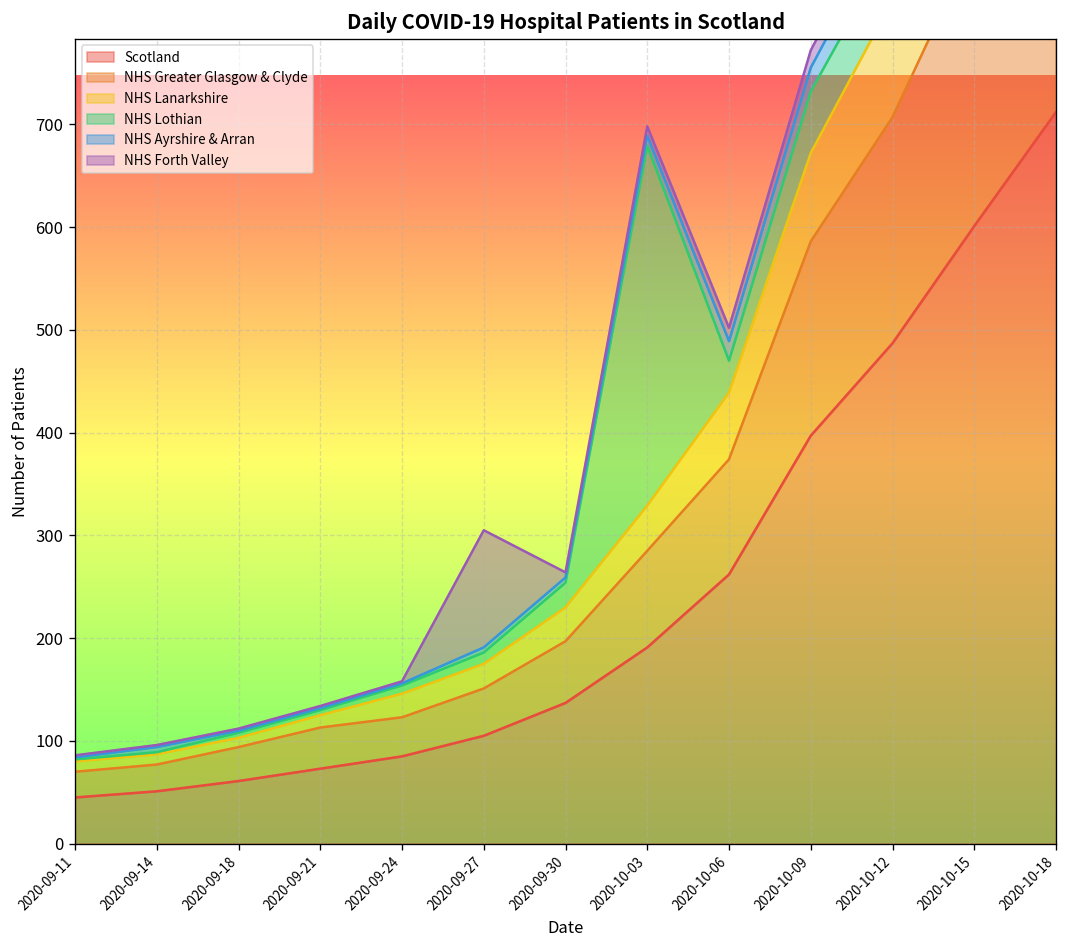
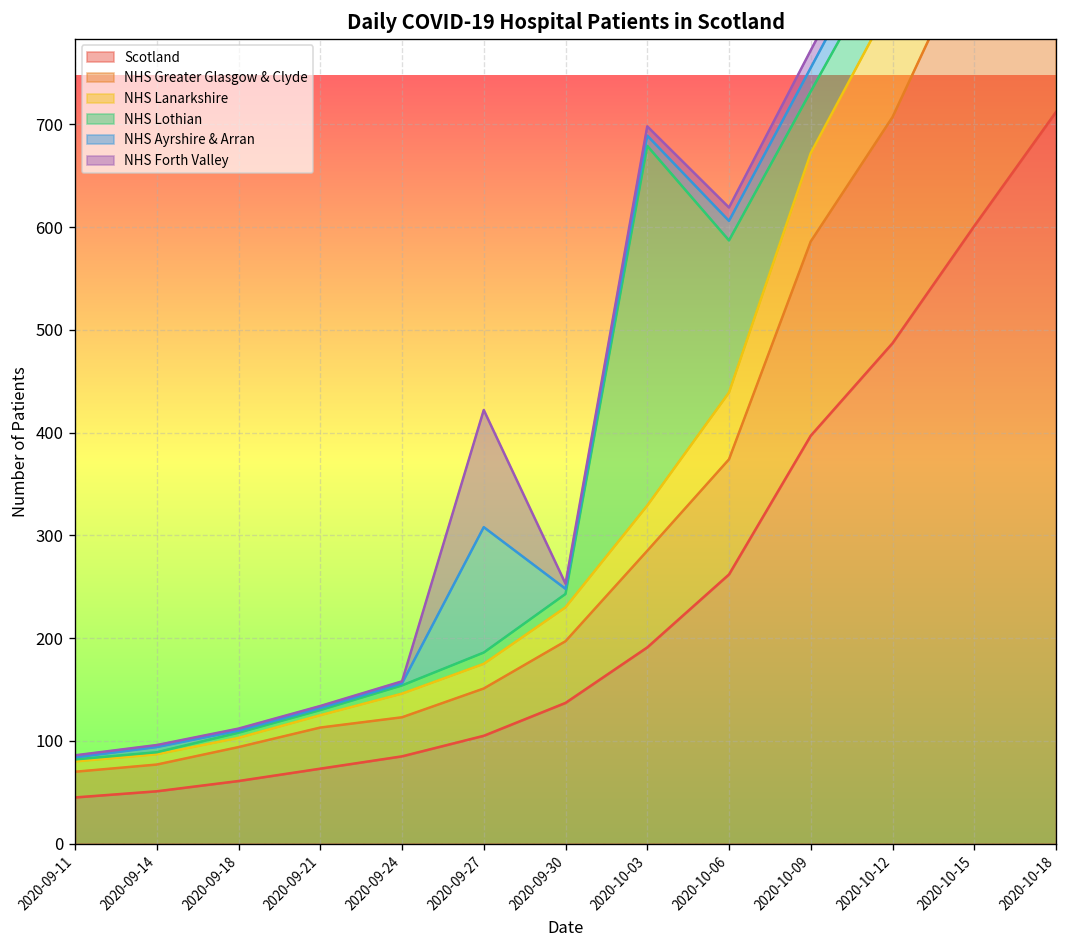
NHS Ayrshire & Arran, 2020-09-27: 10 -> 120
NHS Lothian, 2020-09-30: 20 -> 10
NHS Lothian, 2020-10-06: 30 -> 150
